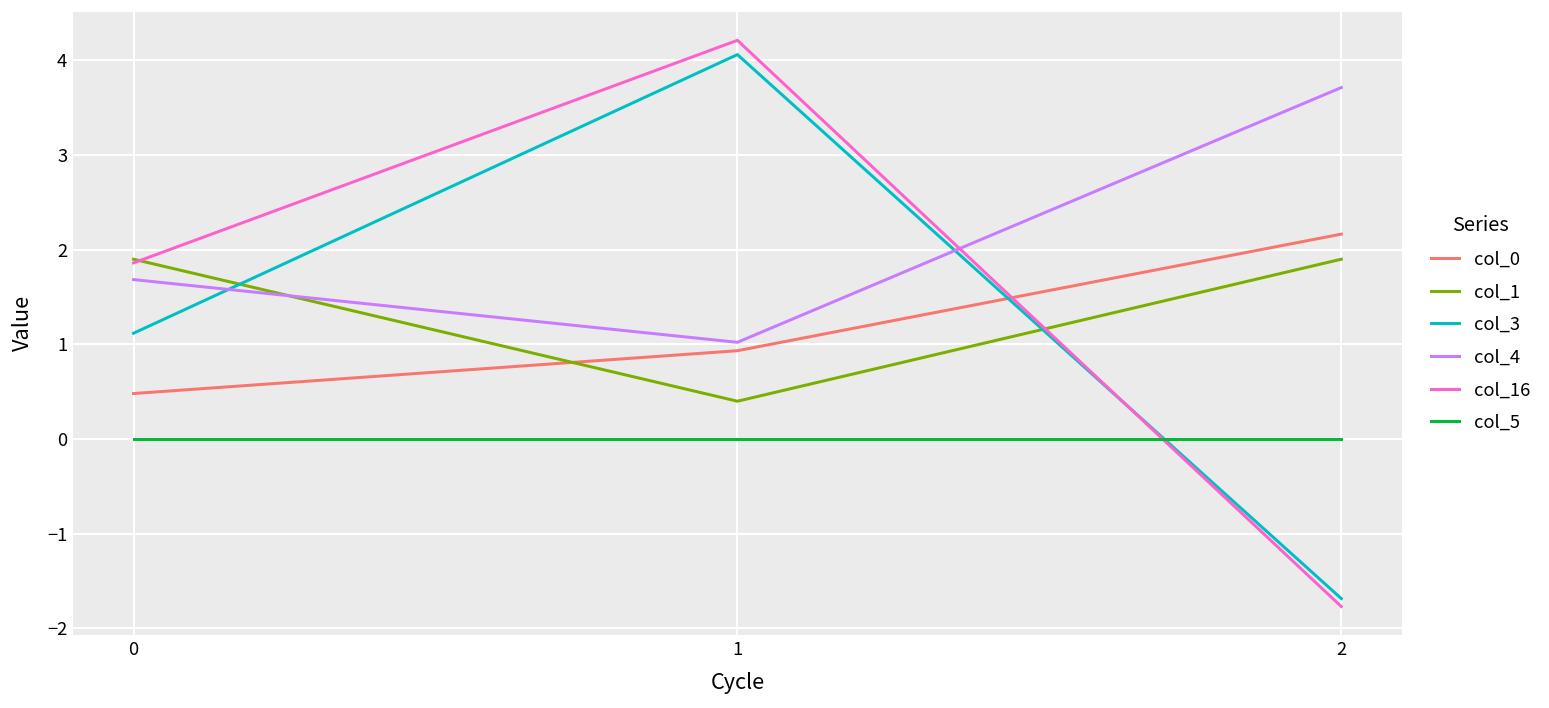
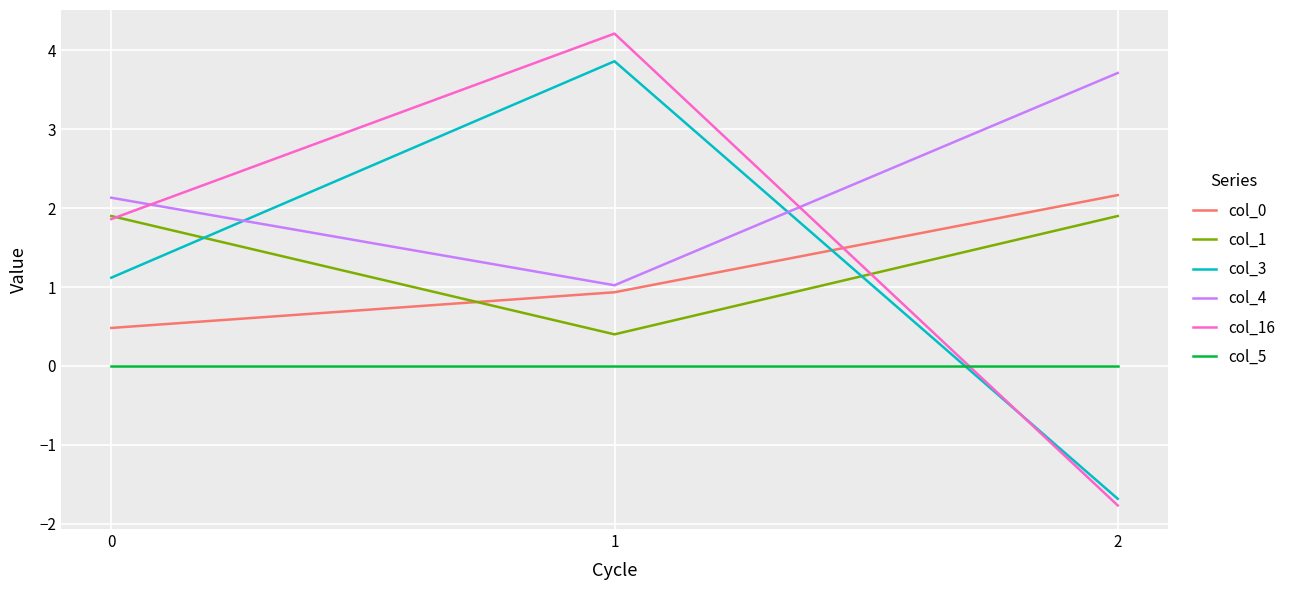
col_4, 0: 1.7 -> 2.1
col_3, 1: 4.1 -> 3.9
